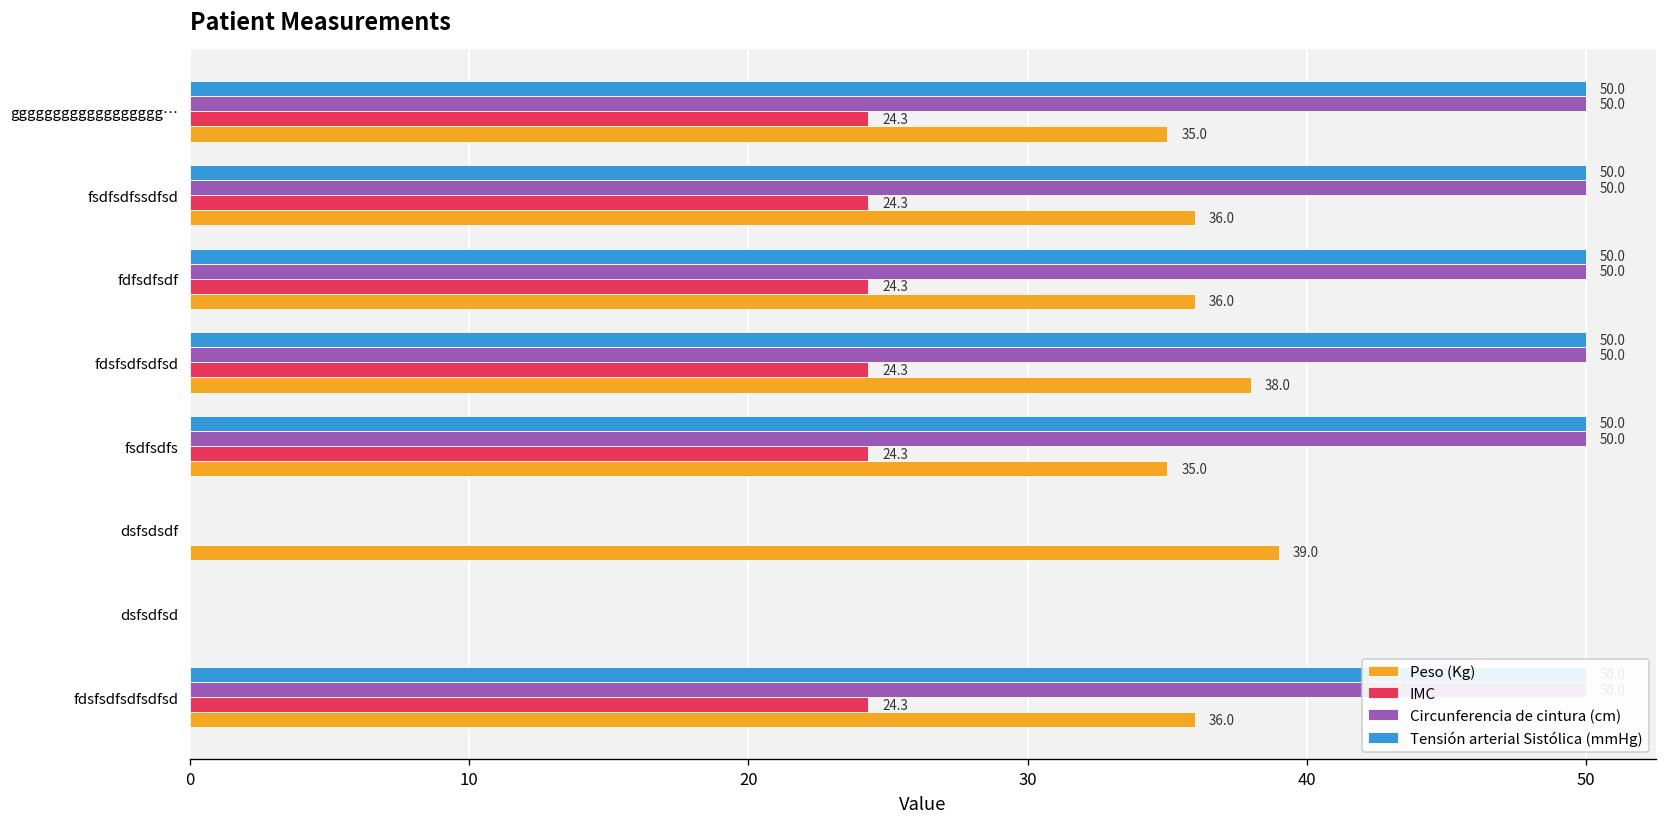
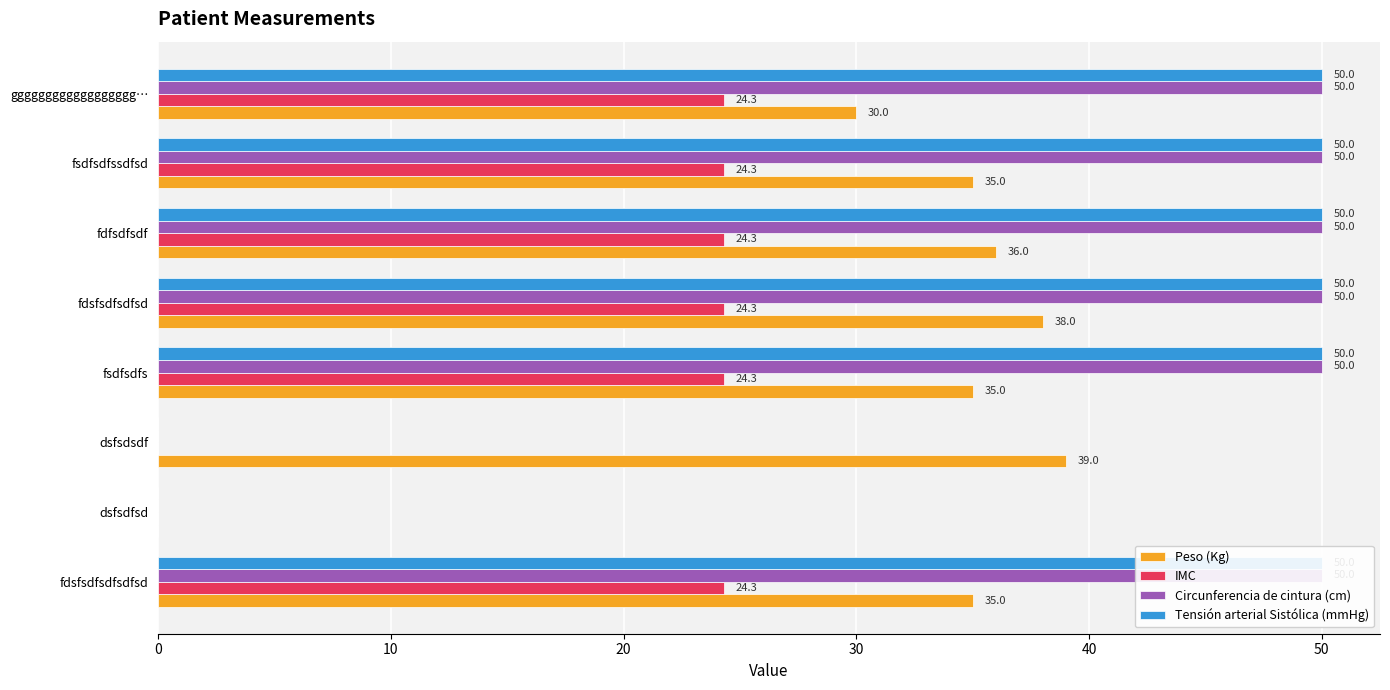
Peso (Kg), gggggggggggggggggg…: 35.0 -> 30.0
Peso (Kg), fsdfsdfssdfsd: 36.0 -> 35.0
Peso (Kg), fdsfsdfsdfsdfsd: 36.0 -> 35.0
